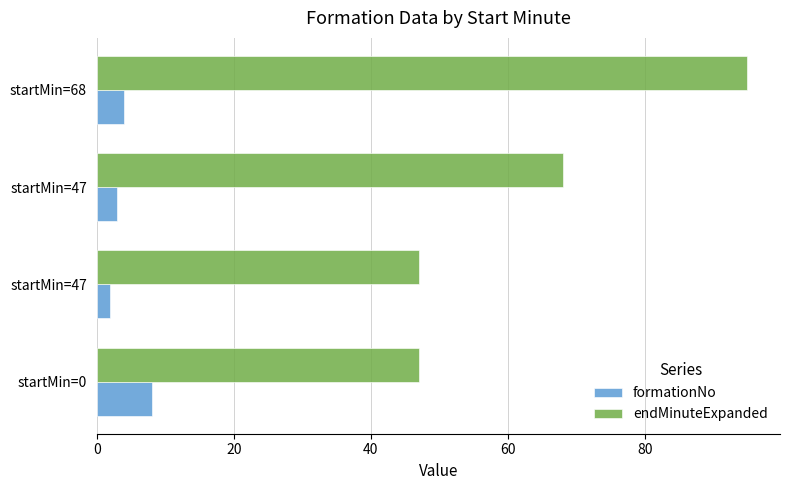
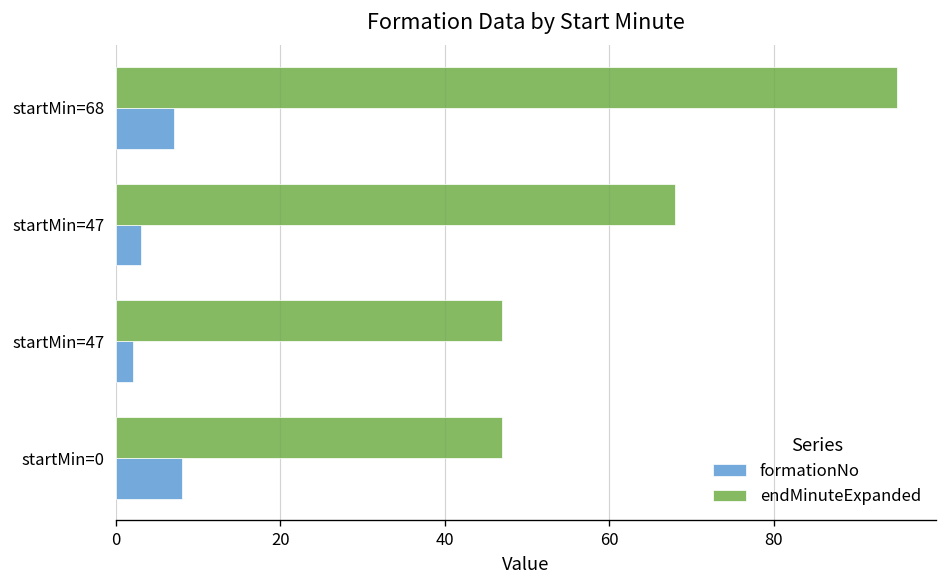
formationNo, startMin=68: 4 -> 7
